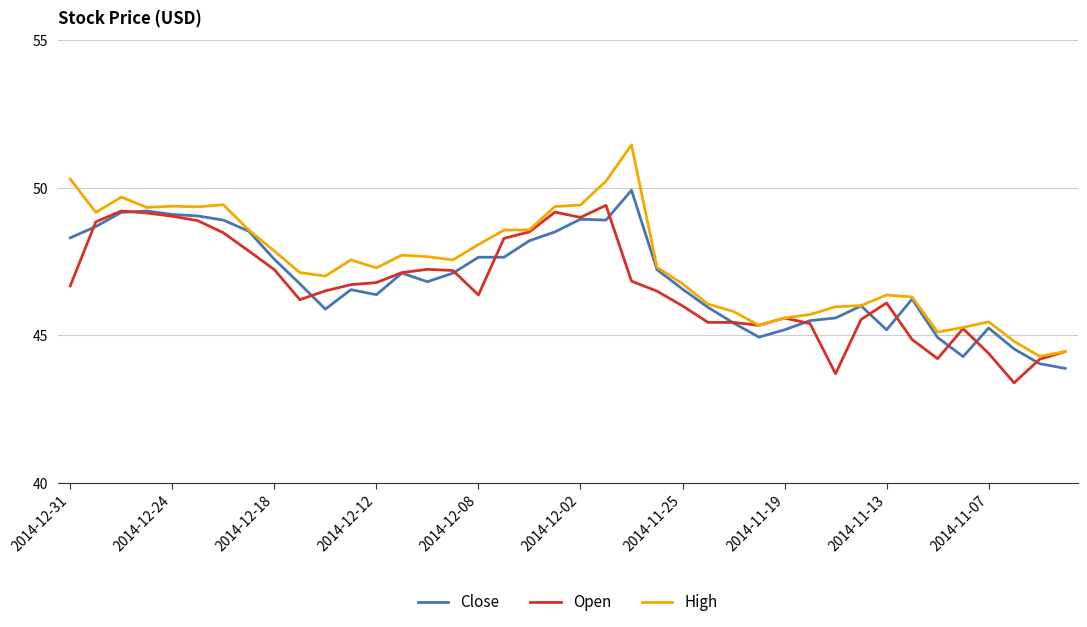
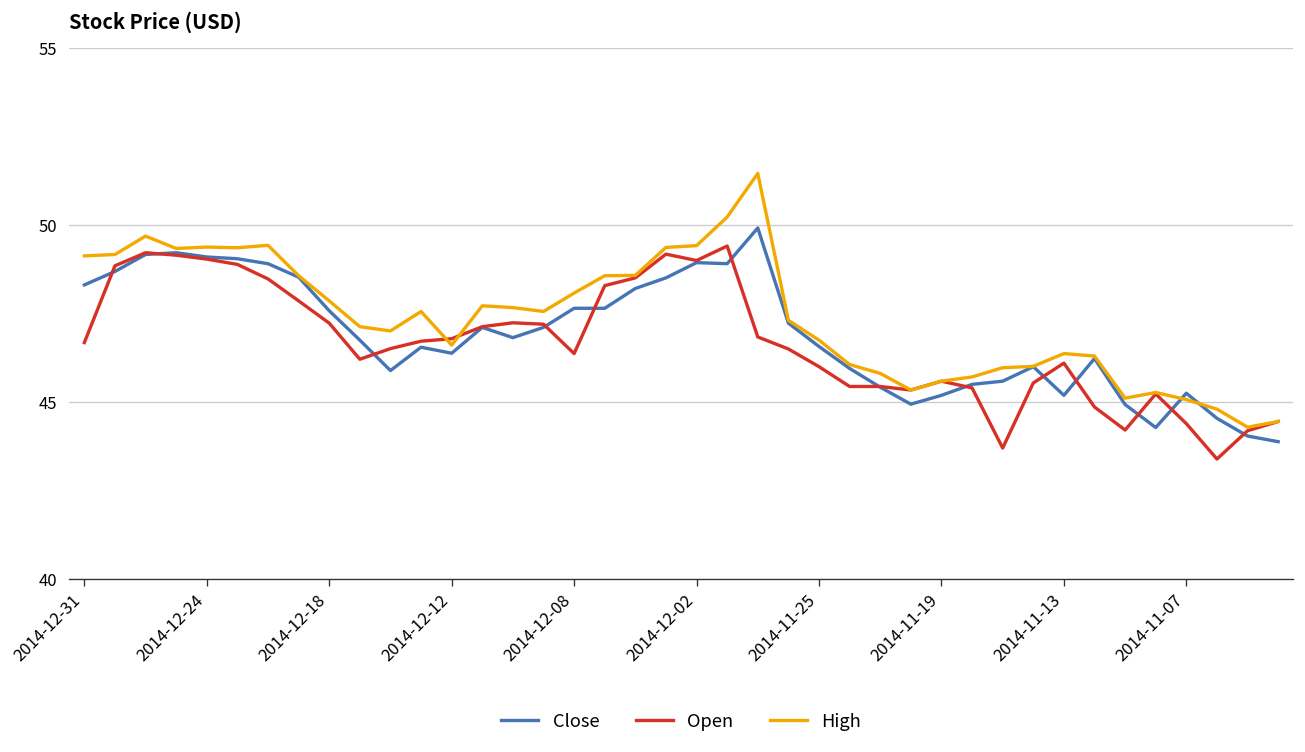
High, 2014-12-31: 50.3 -> 49.1
High, 2014-12-12: 47.3 -> 46.6
High, 2014-11-07: 45.5 -> 45.1
